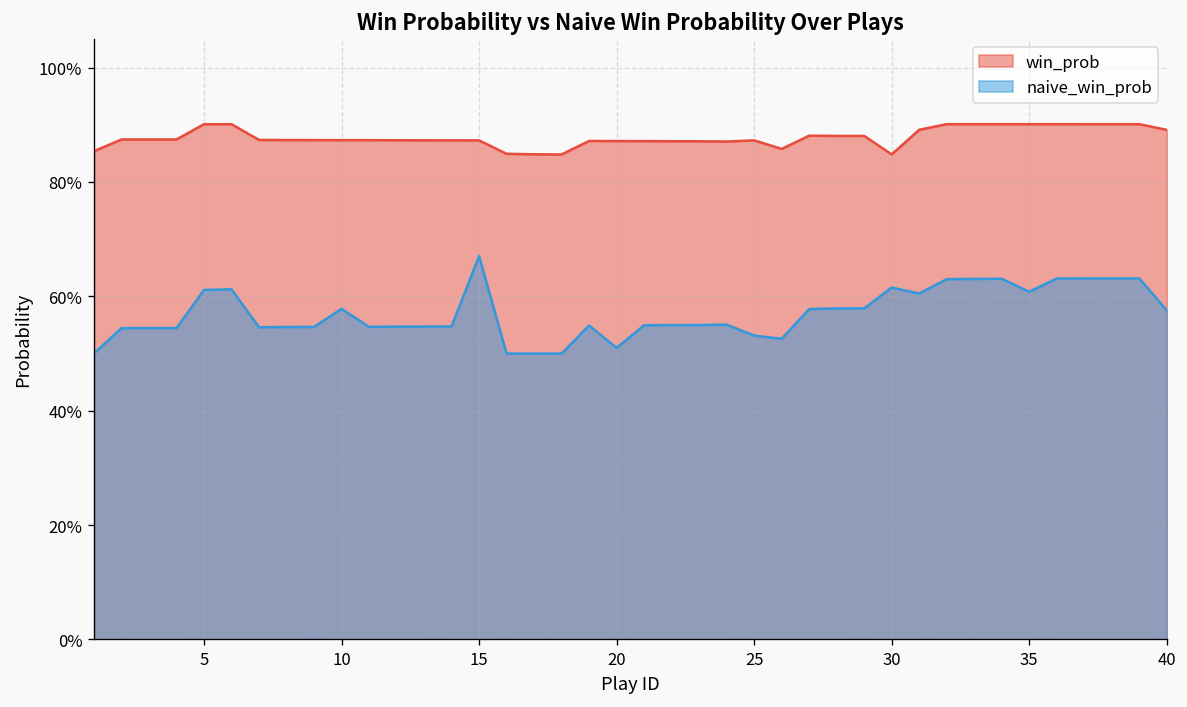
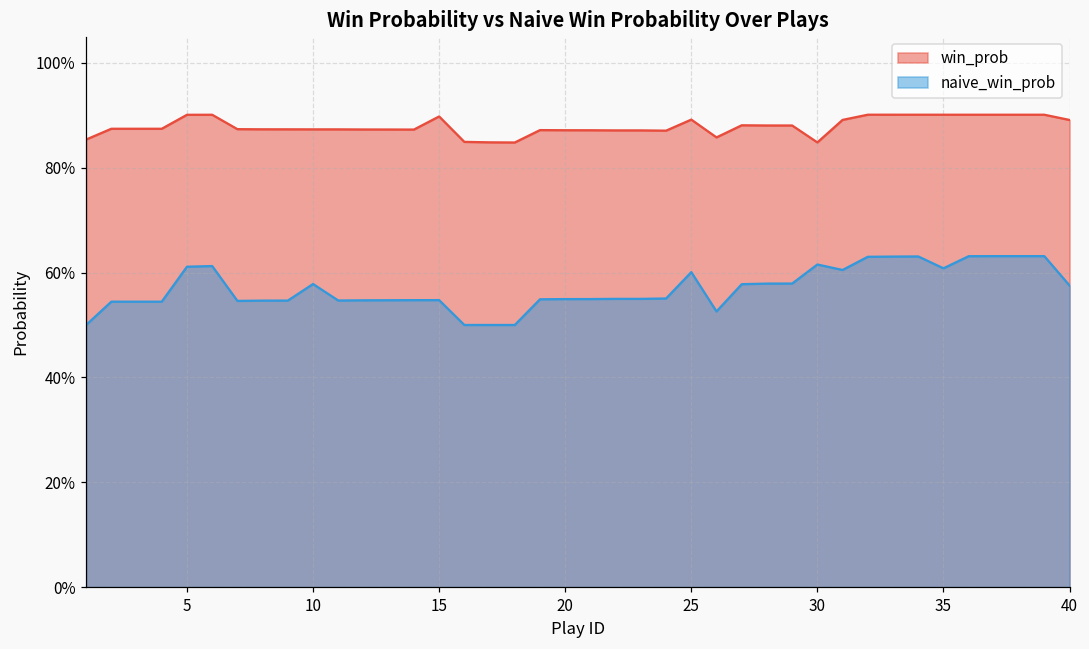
win_prob, 15: 87% -> 90%
naive_win_prob, 15: 67% -> 55%
naive_win_prob, 20: 51% -> 55%
win_prob, 25: 87% -> 89%
naive_win_prob, 25: 53% -> 60%
